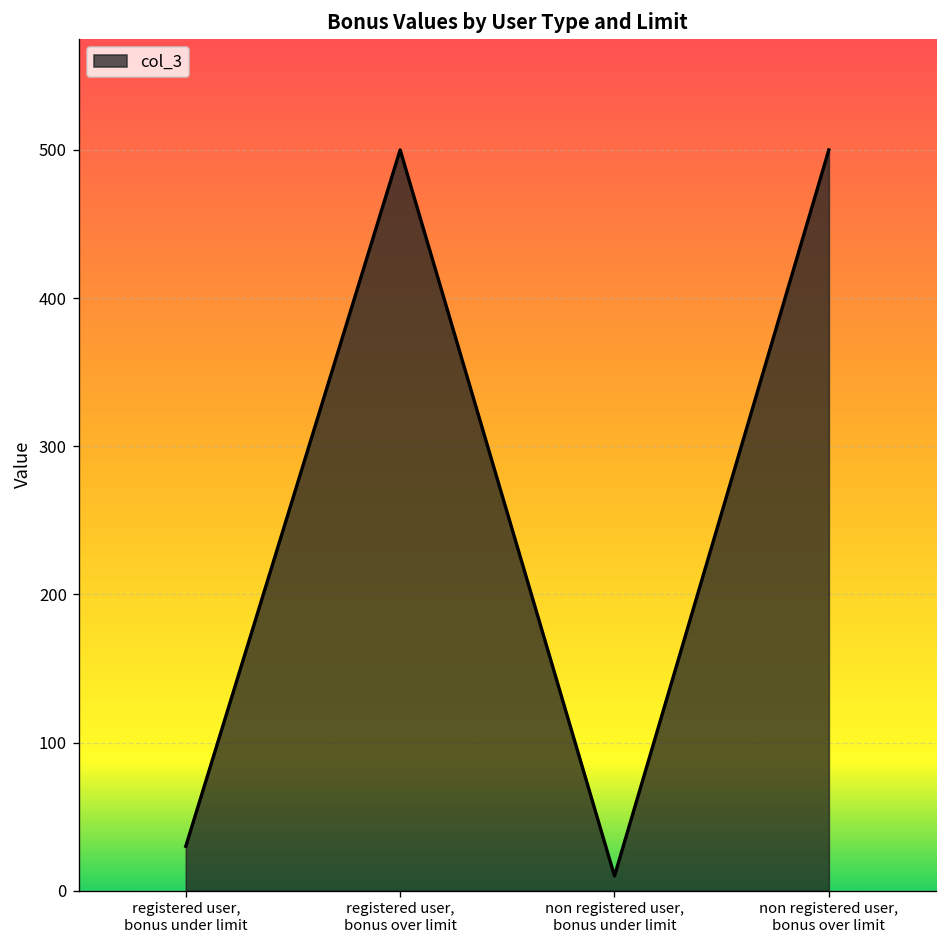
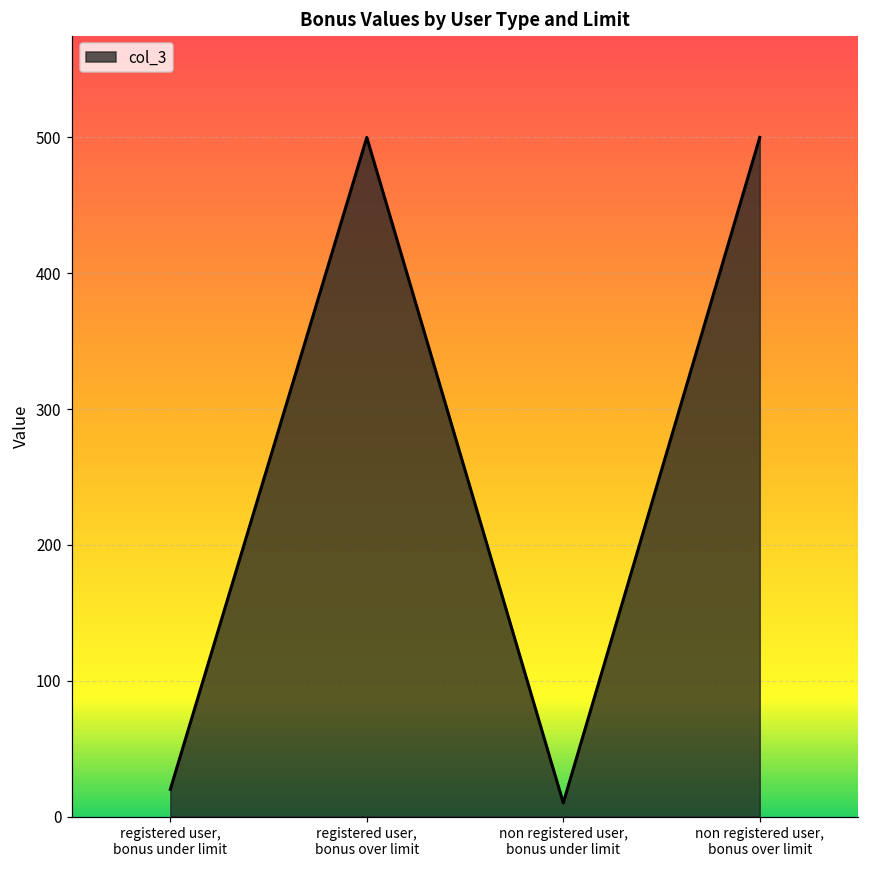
registered user, bonus under limit: 30 -> 20
